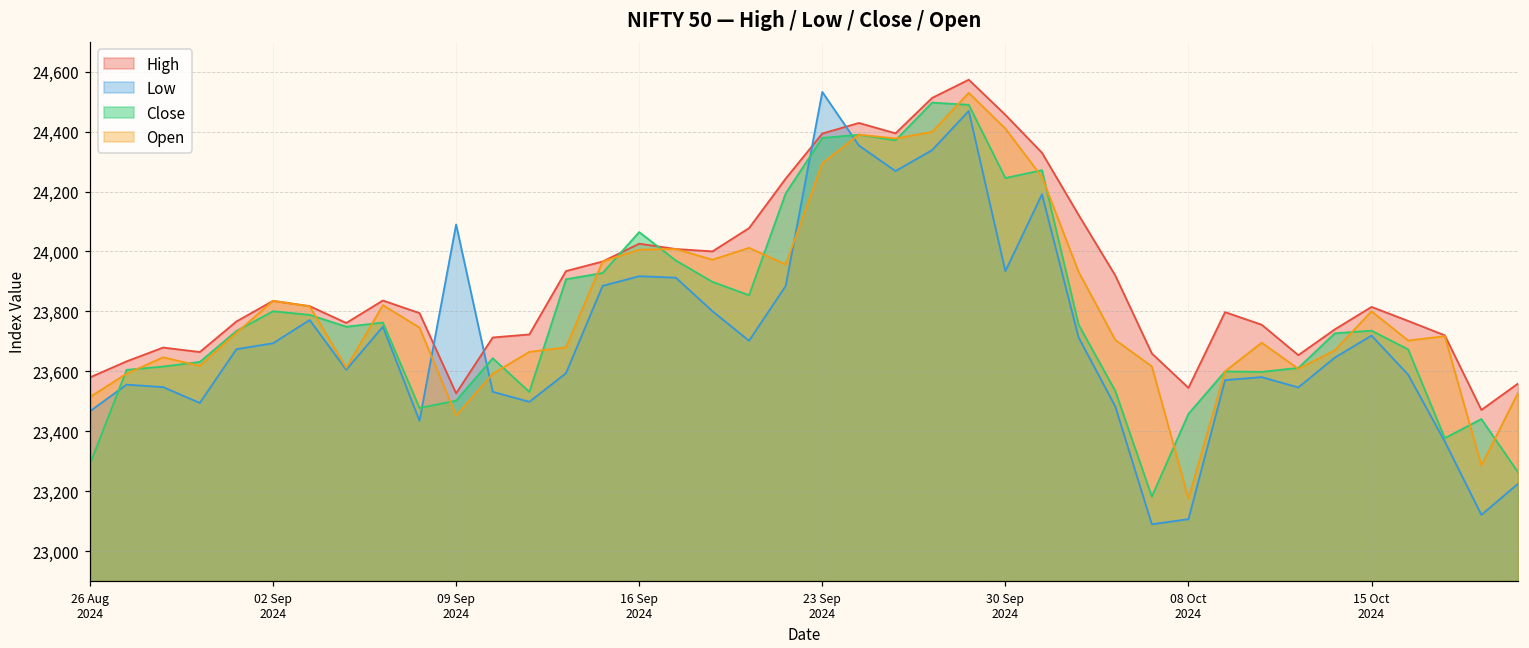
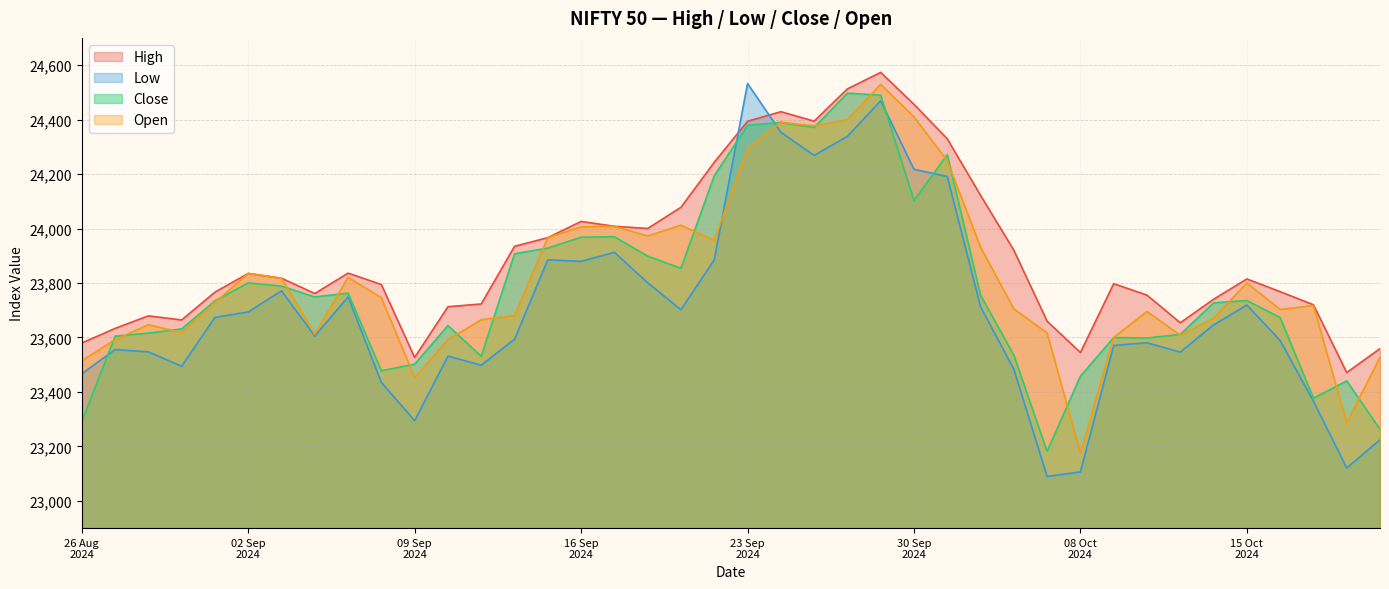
Low, 09 Sep 2024: 24,090 -> 23,290
Low, 16 Sep 2024: 23,920 -> 23,880
Close, 16 Sep 2024: 24,060 -> 23,970
Low, 30 Sep 2024: 23,930 -> 24,220
Close, 30 Sep 2024: 24,250 -> 24,100
